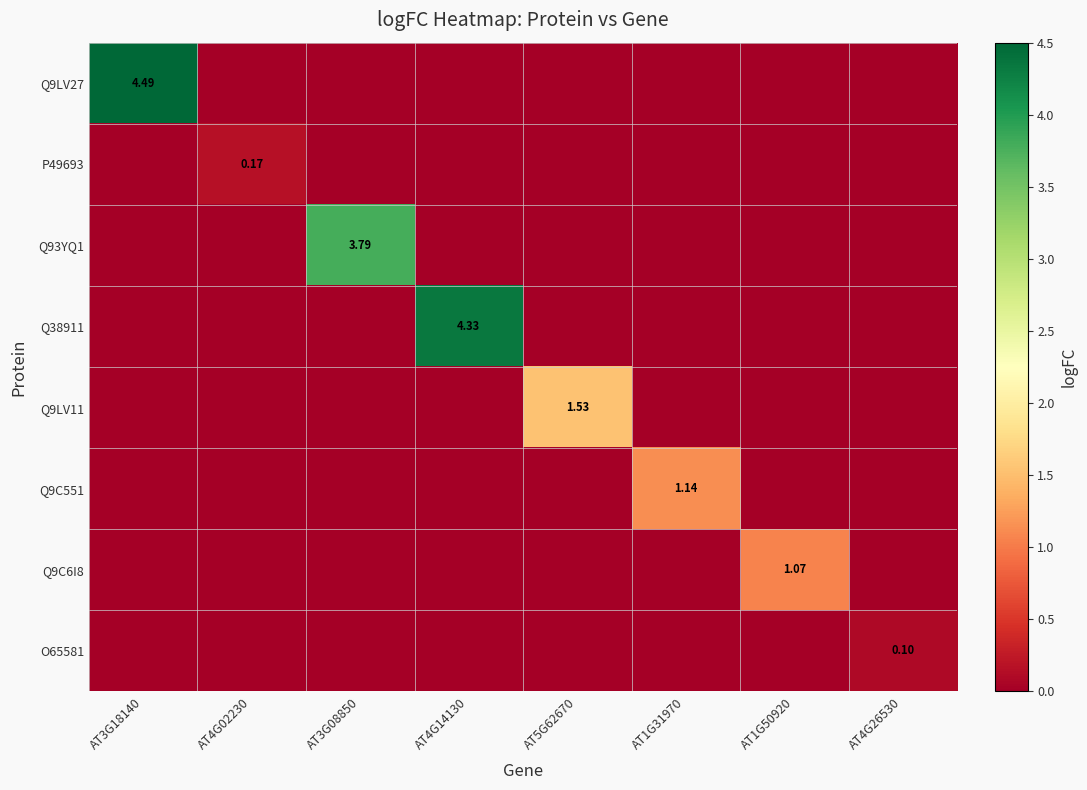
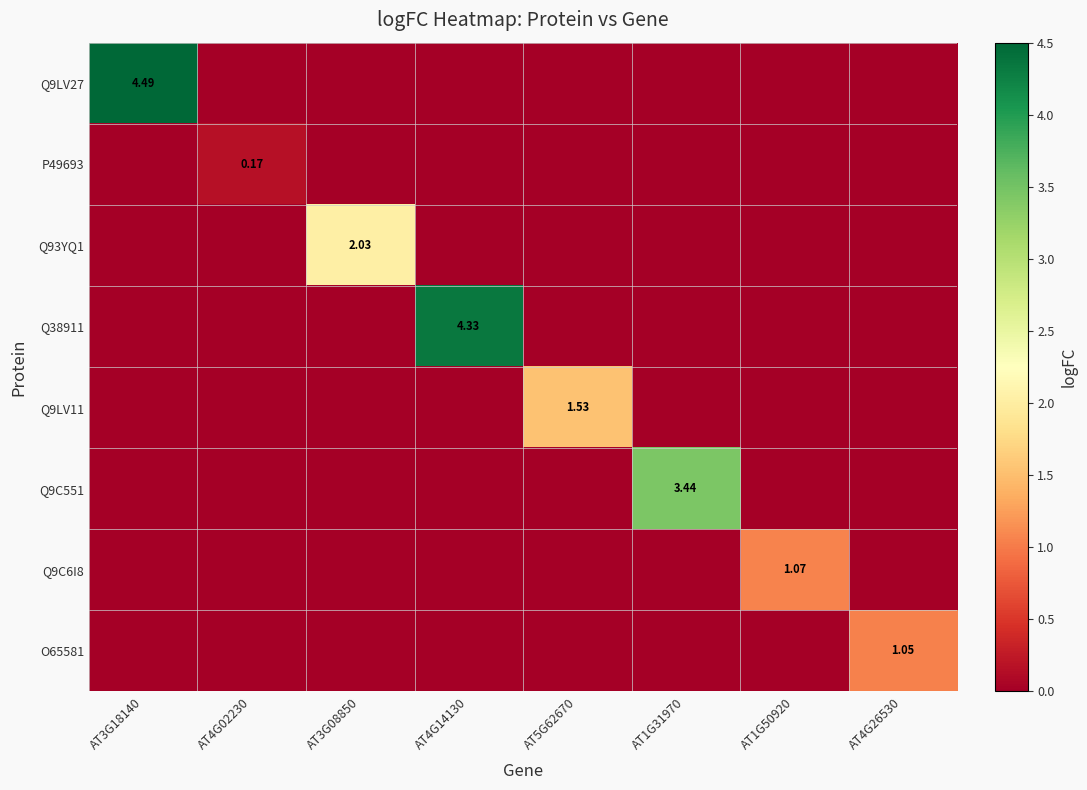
Q93YQ1, AT3G08850: 3.79 -> 2.03
Q9C551, AT1G31970: 1.14 -> 3.44
O65581, AT4G26530: 0.10 -> 1.05
